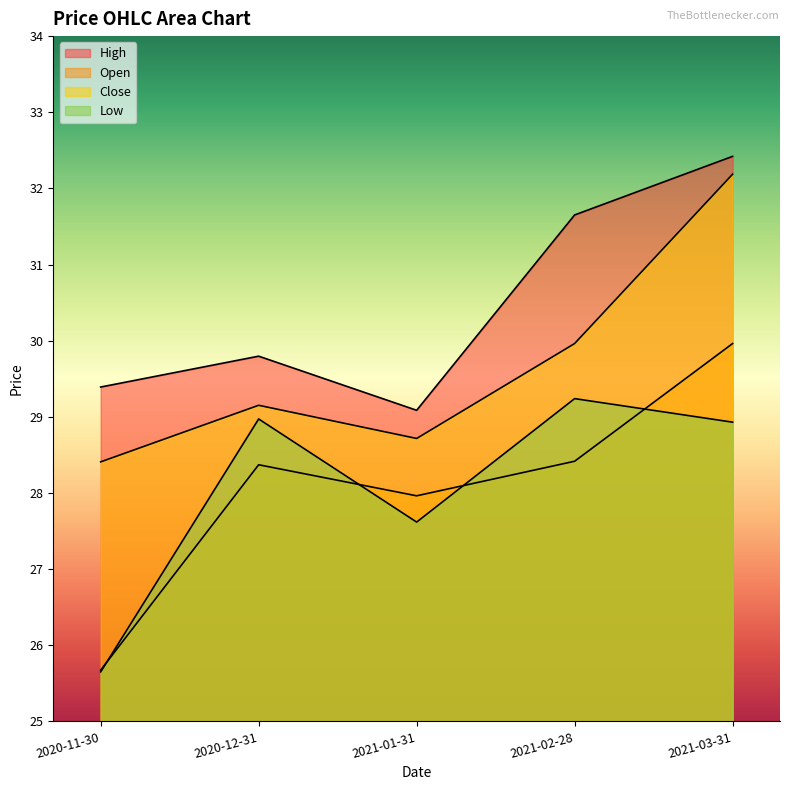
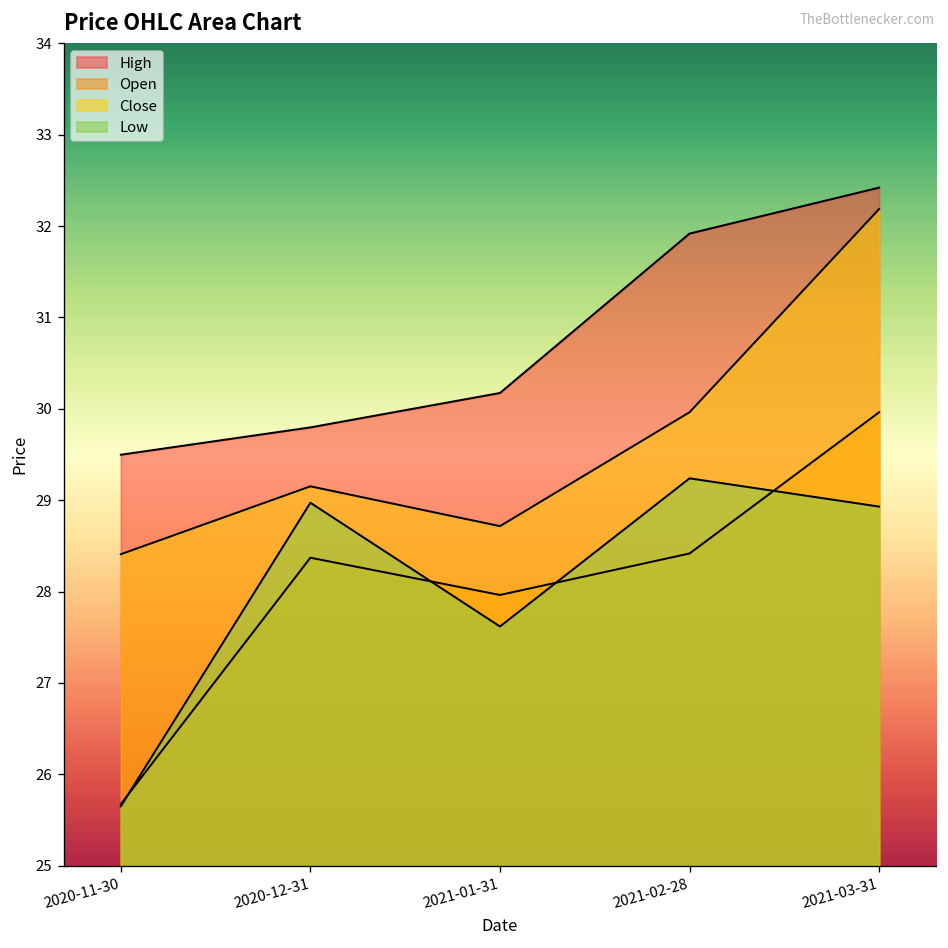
High, 2020-11-30: 29.4 -> 29.5
High, 2021-01-31: 29.1 -> 30.2
High, 2021-02-28: 31.7 -> 31.9
